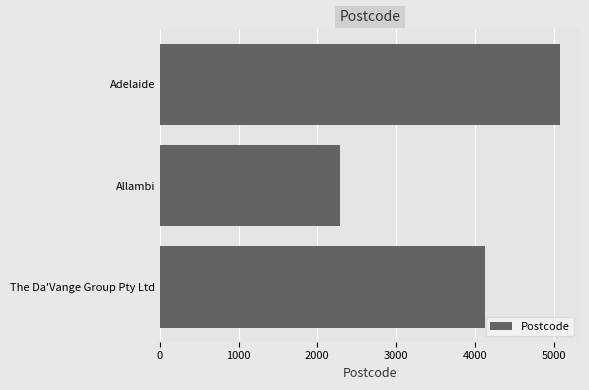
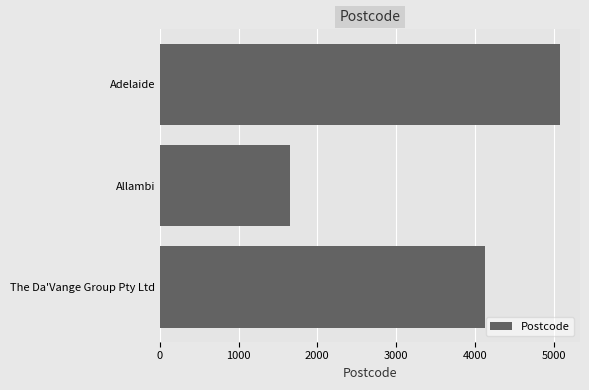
Allambi: 2300 -> 1700
